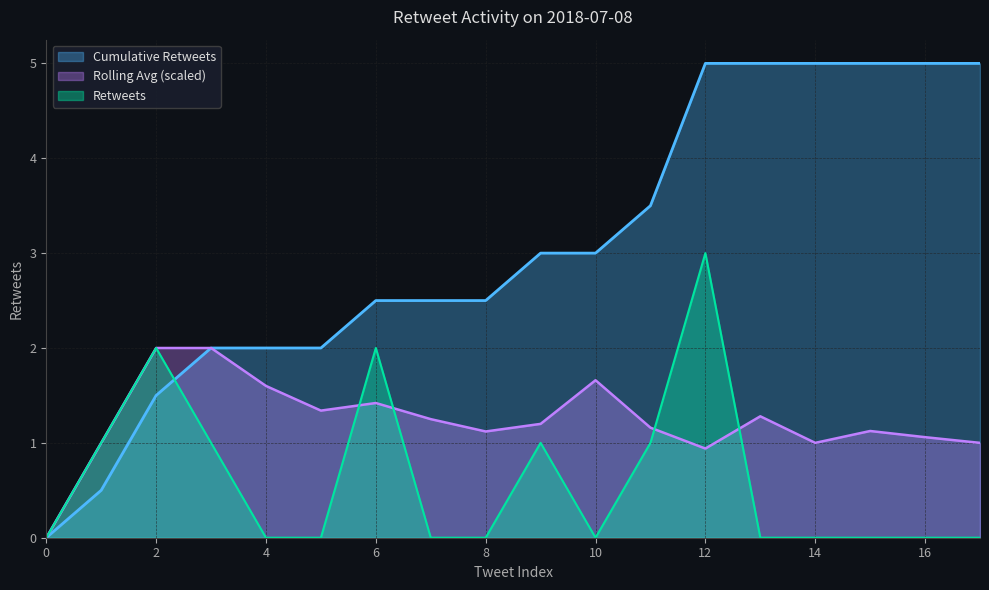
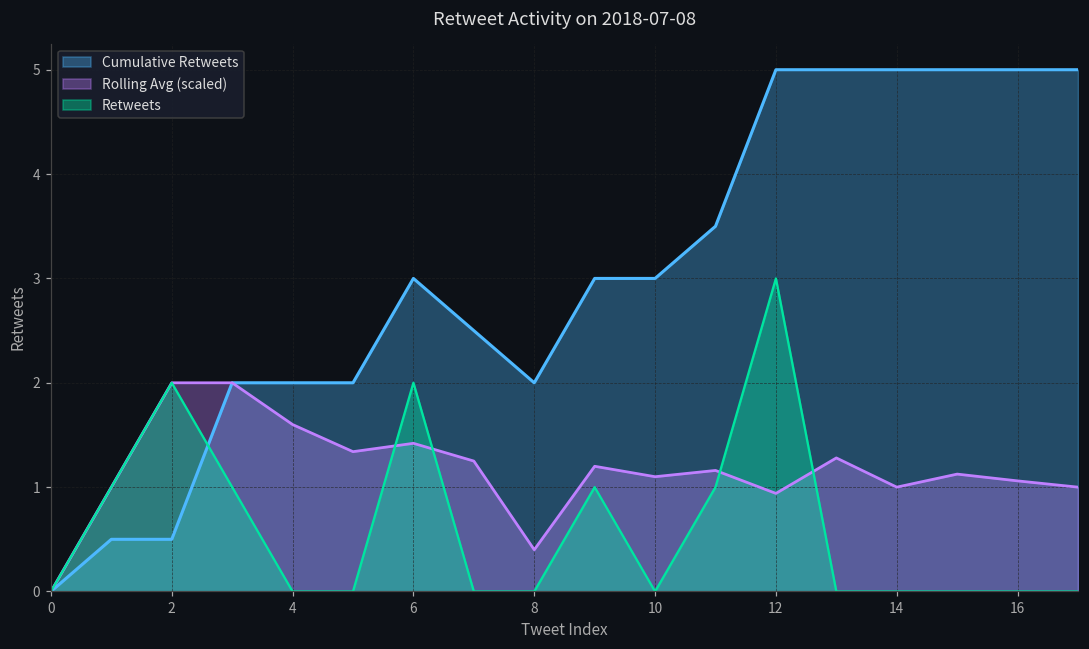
Cumulative Retweets, 2: 1.5 -> 0.5
Cumulative Retweets, 6: 2.5 -> 3.0
Cumulative Retweets, 8: 2.5 -> 2.0
Rolling Avg (scaled), 8: 1.1 -> 0.4
Rolling Avg (scaled), 10: 1.7 -> 1.1
